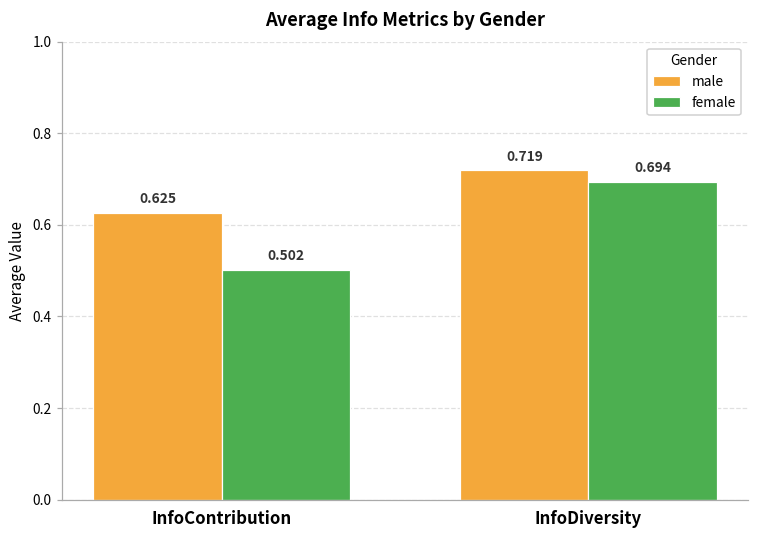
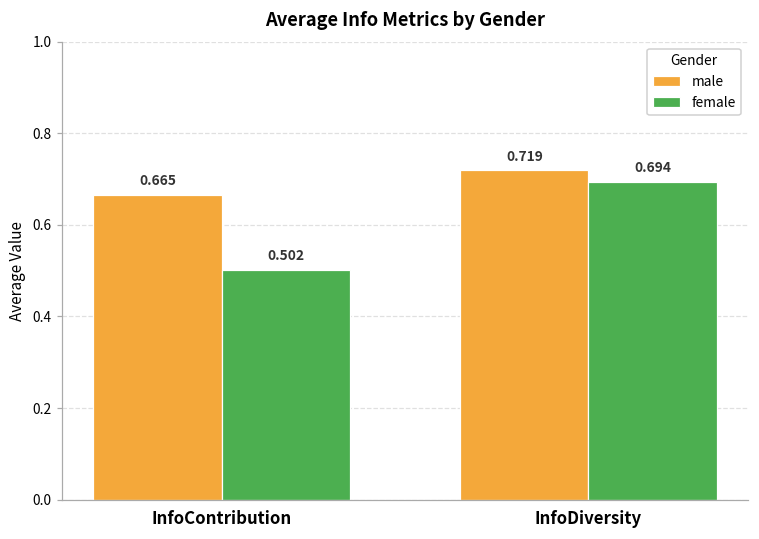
male, InfoContribution: 0.625 -> 0.665
